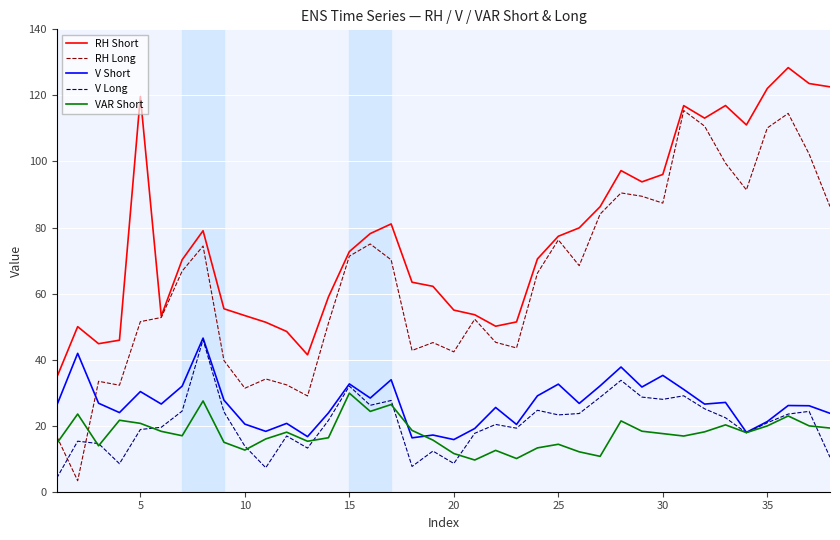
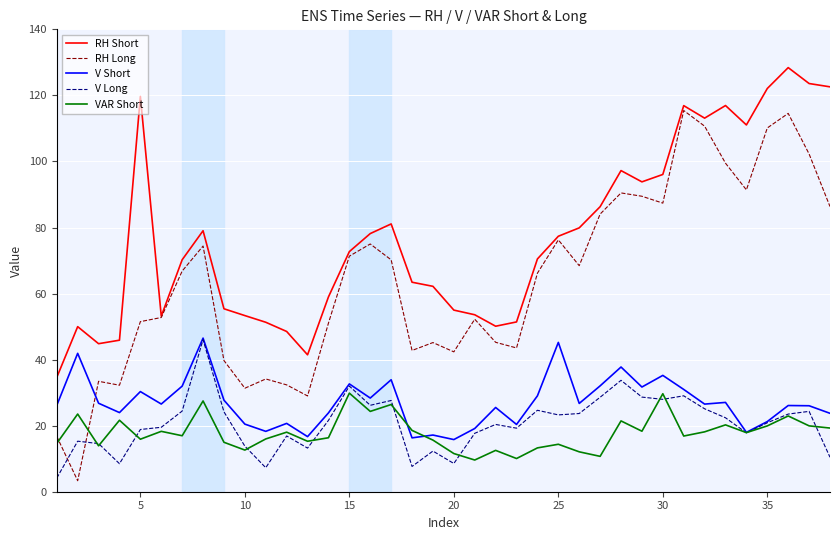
VAR Short, 5: 21 -> 16
V Short, 25: 33 -> 45
VAR Short, 30: 18 -> 30
